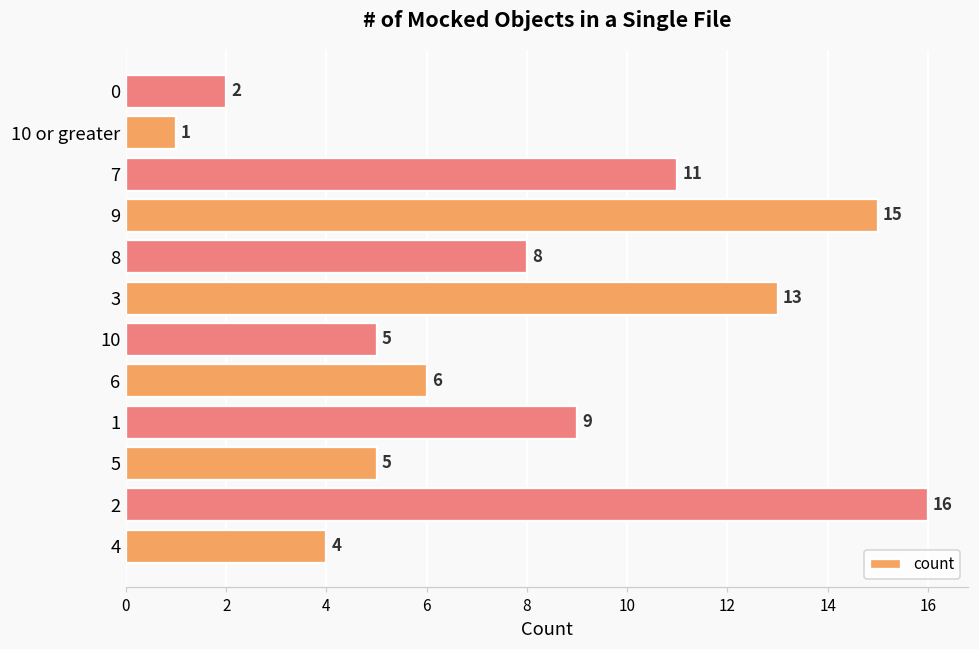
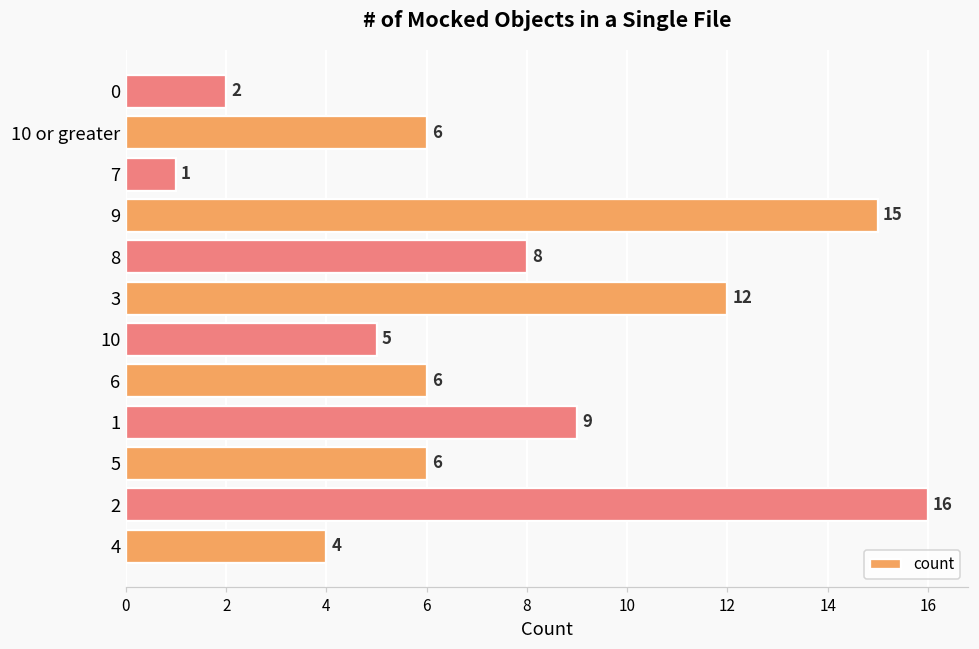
10 or greater: 1 -> 6
7: 11 -> 1
3: 13 -> 12
5: 5 -> 6
